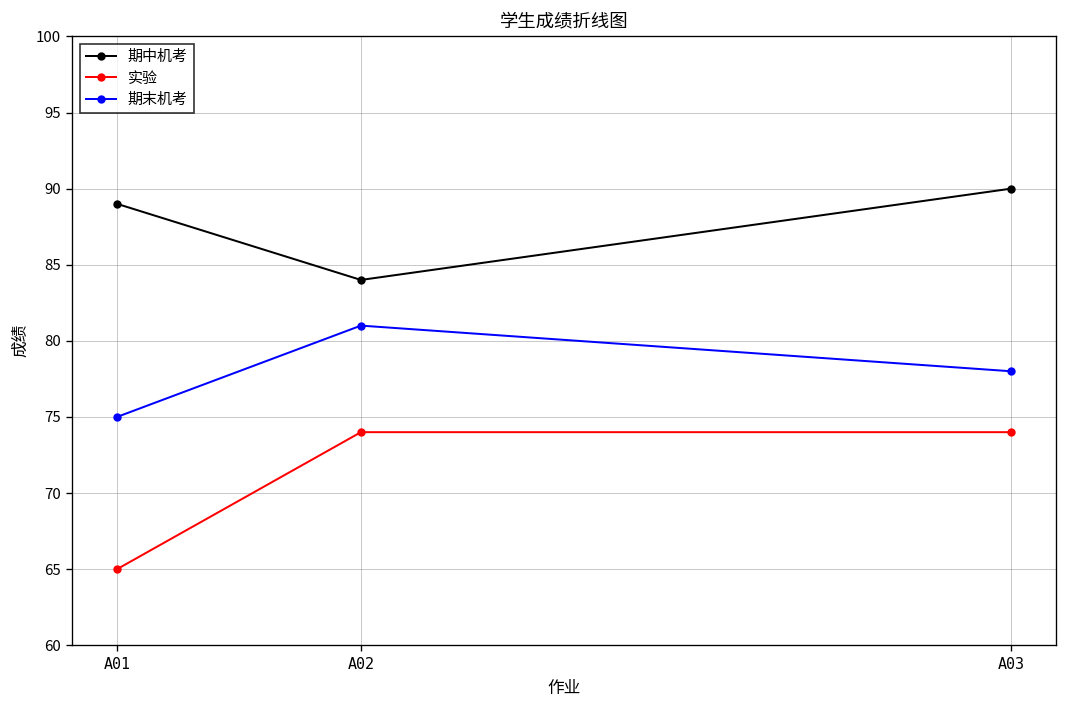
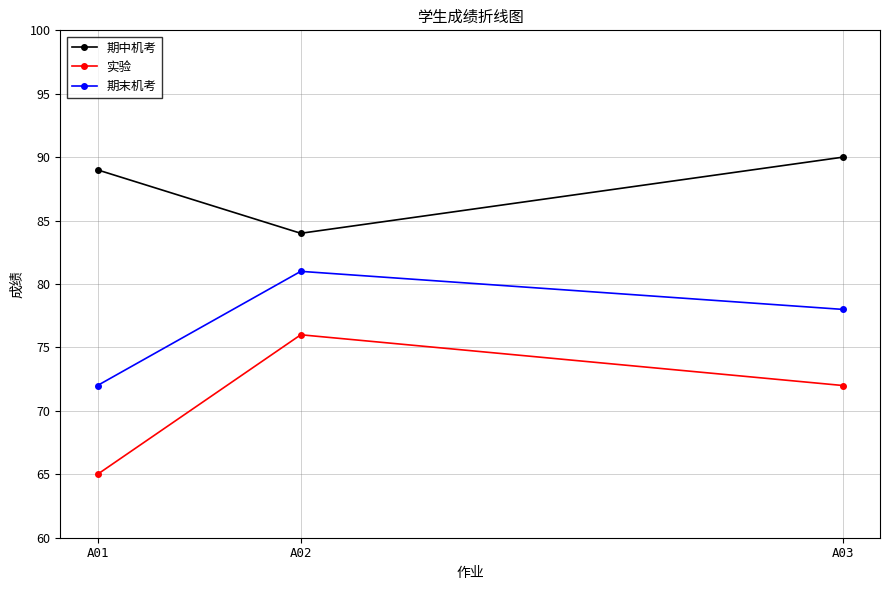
期末机考, A01: 75 -> 72
实验, A02: 74 -> 76
实验, A03: 74 -> 72
